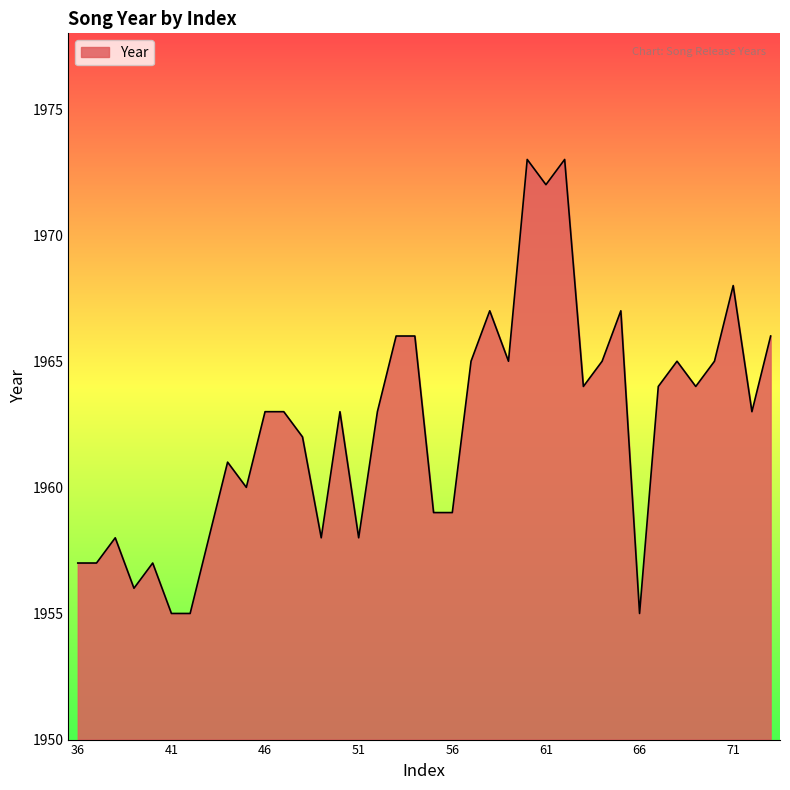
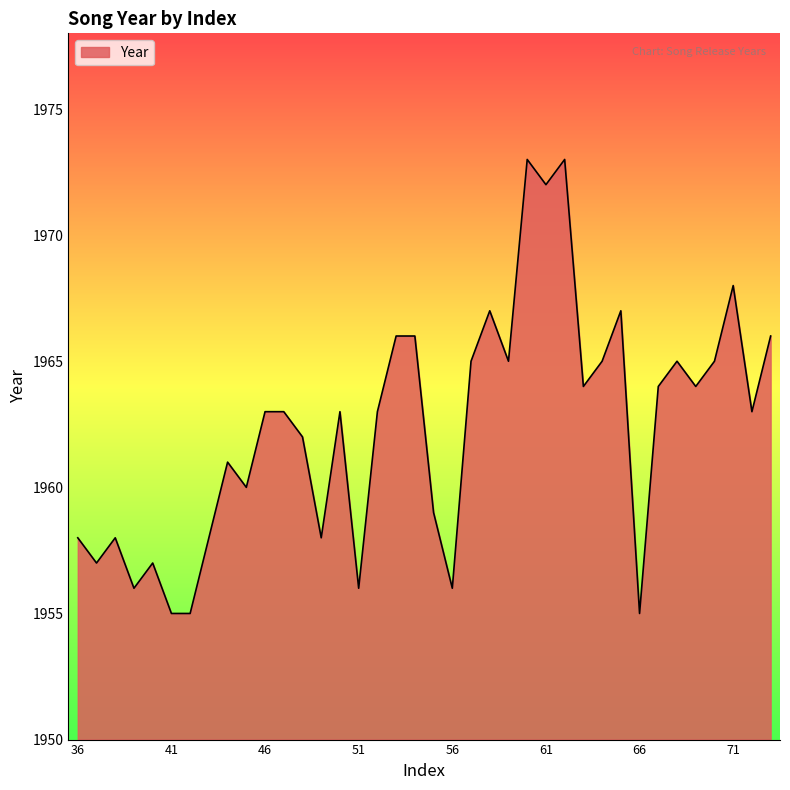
36: 1957 -> 1958
51: 1958 -> 1956
56: 1959 -> 1956
